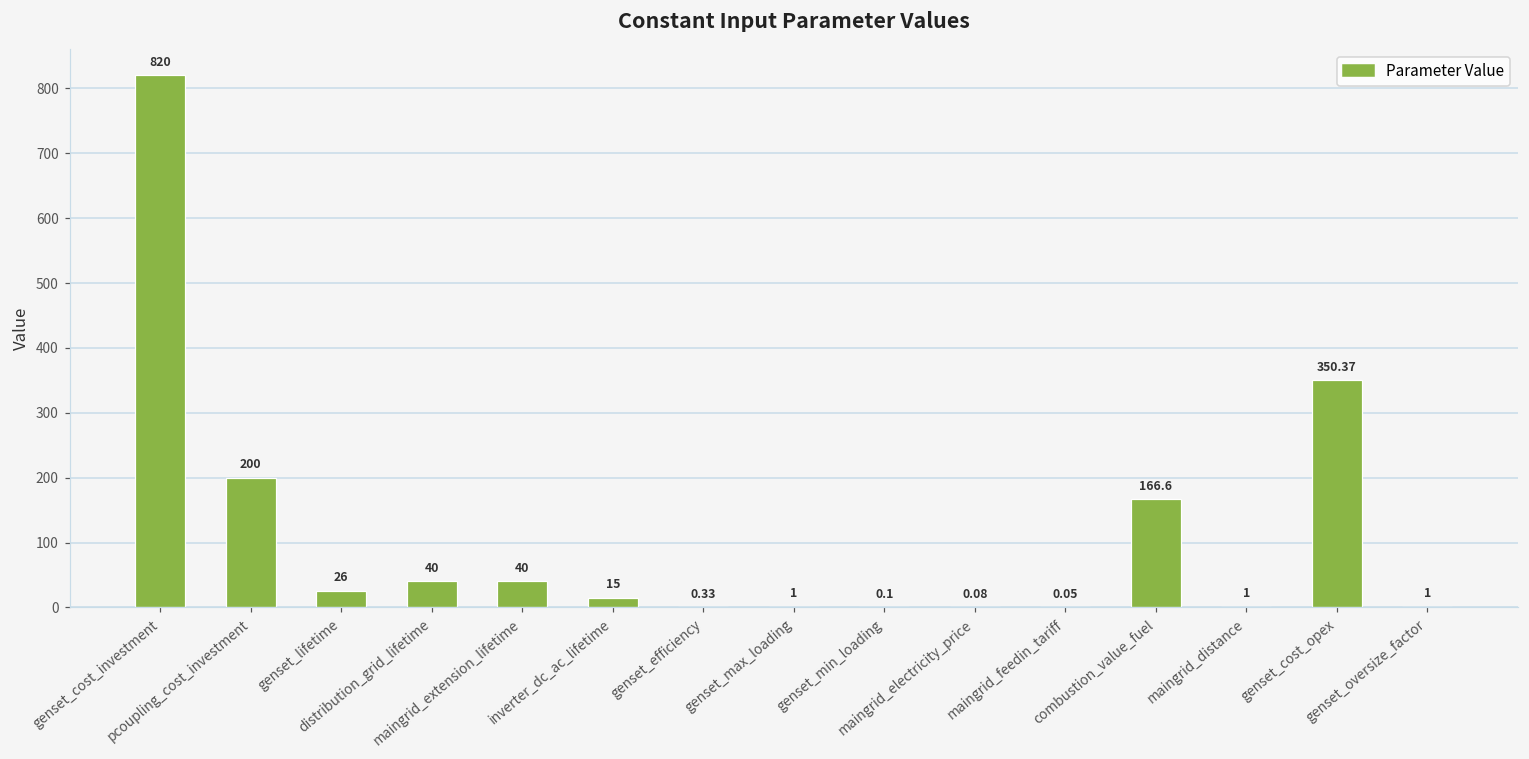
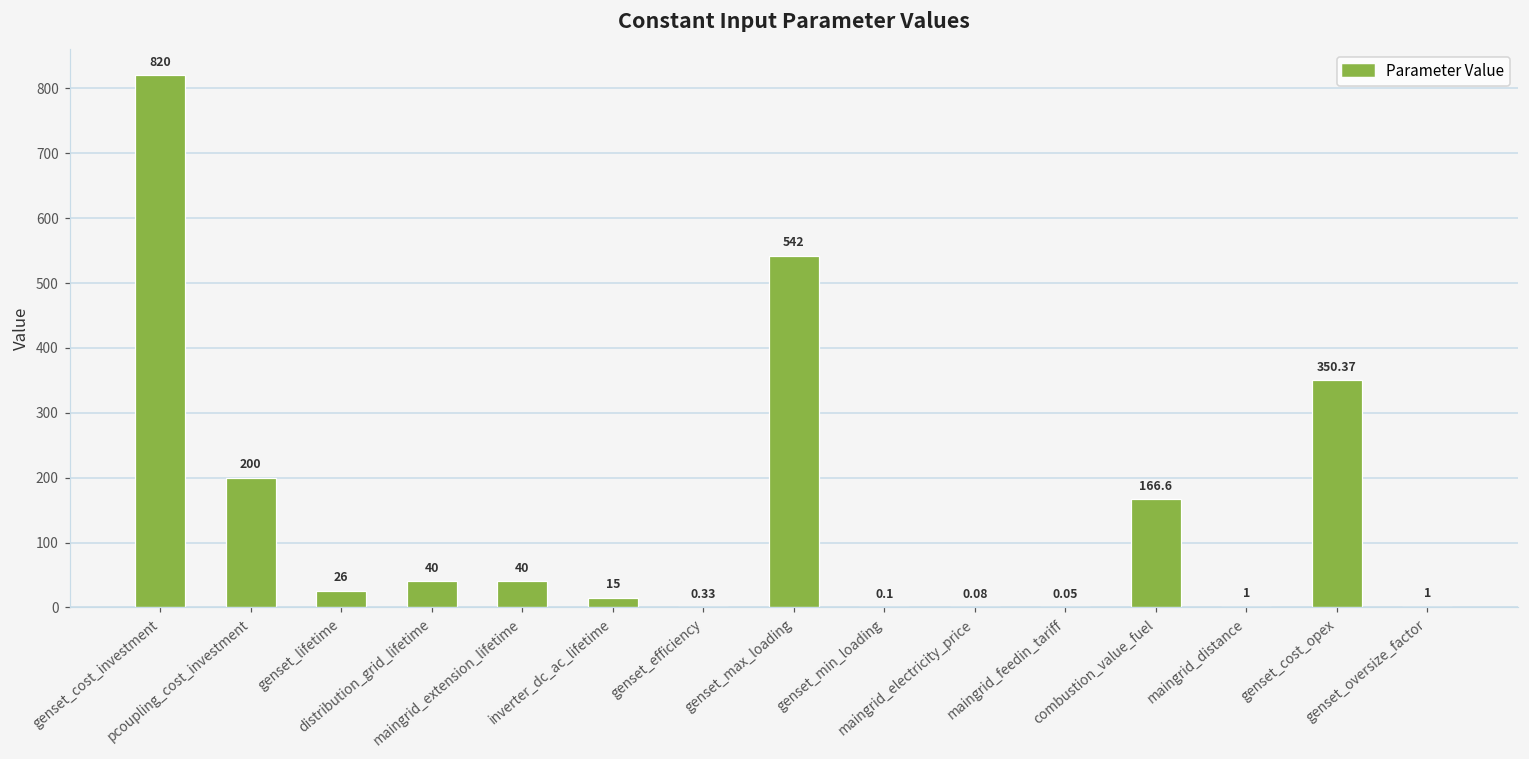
genset_max_loading: 1 -> 542
